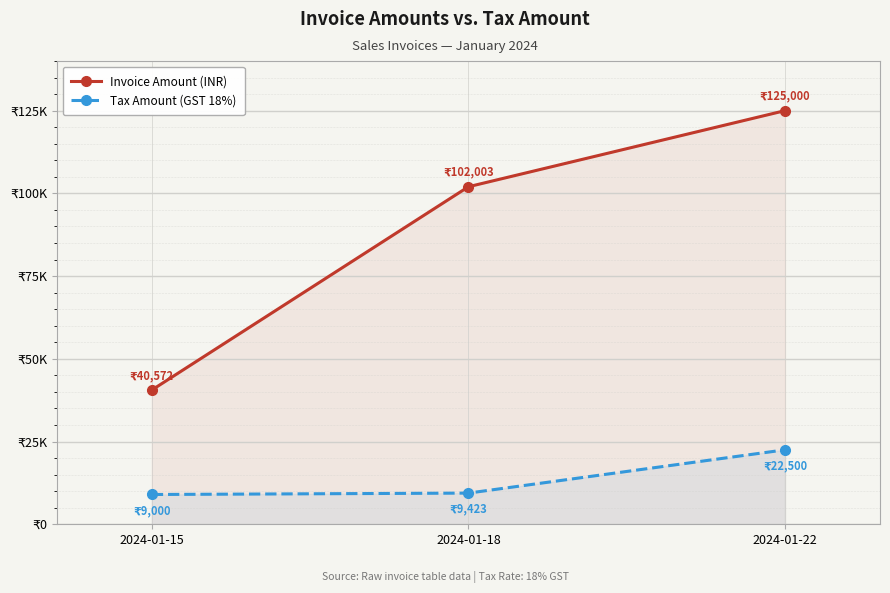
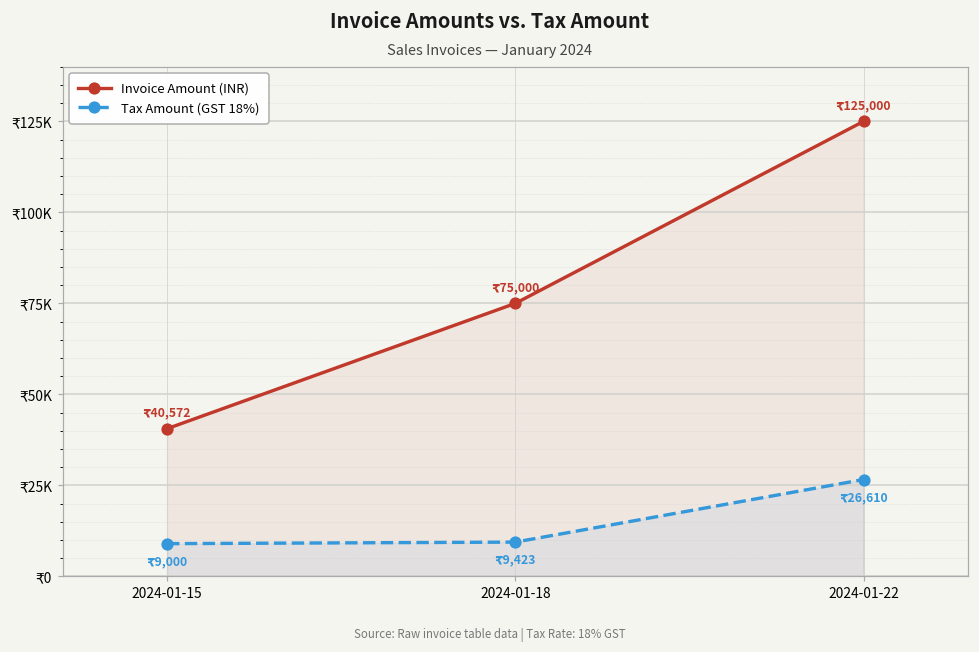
Invoice Amount (INR), 2024-01-18: 102,003 -> 75,000
Tax Amount (GST 18%), 2024-01-22: 22,500 -> 26,610
